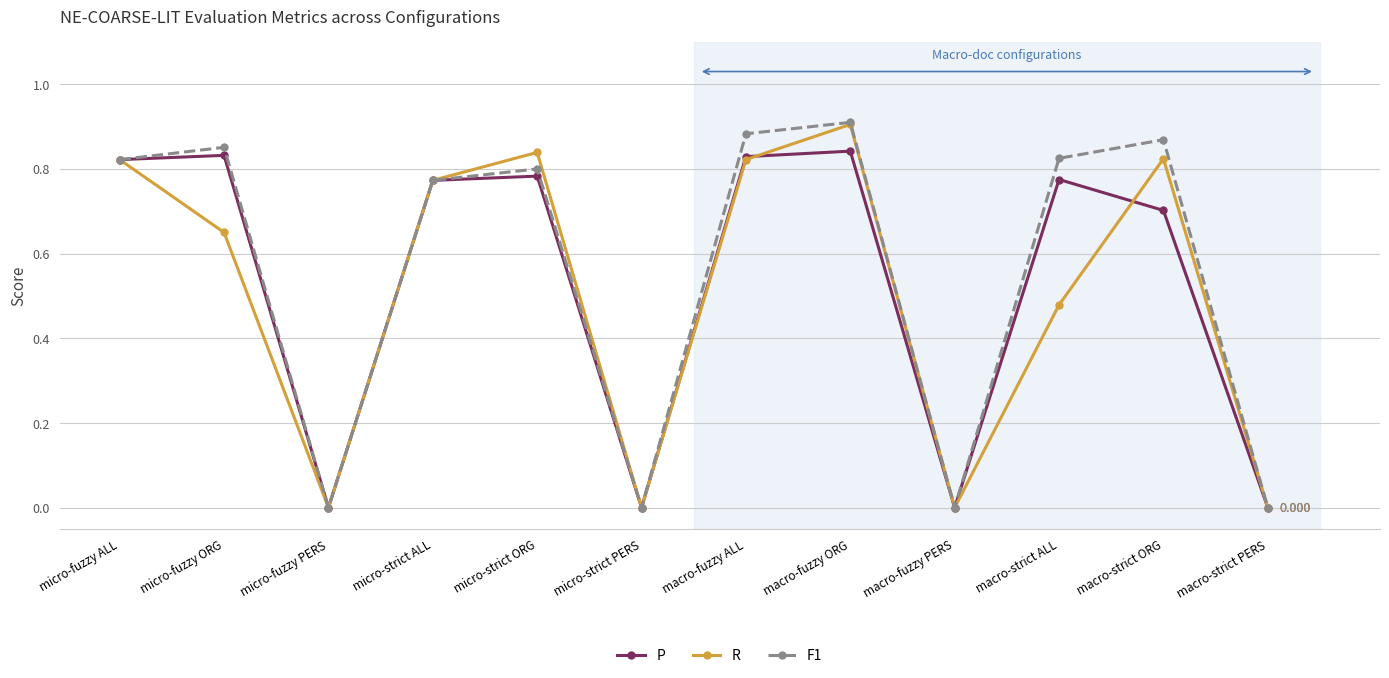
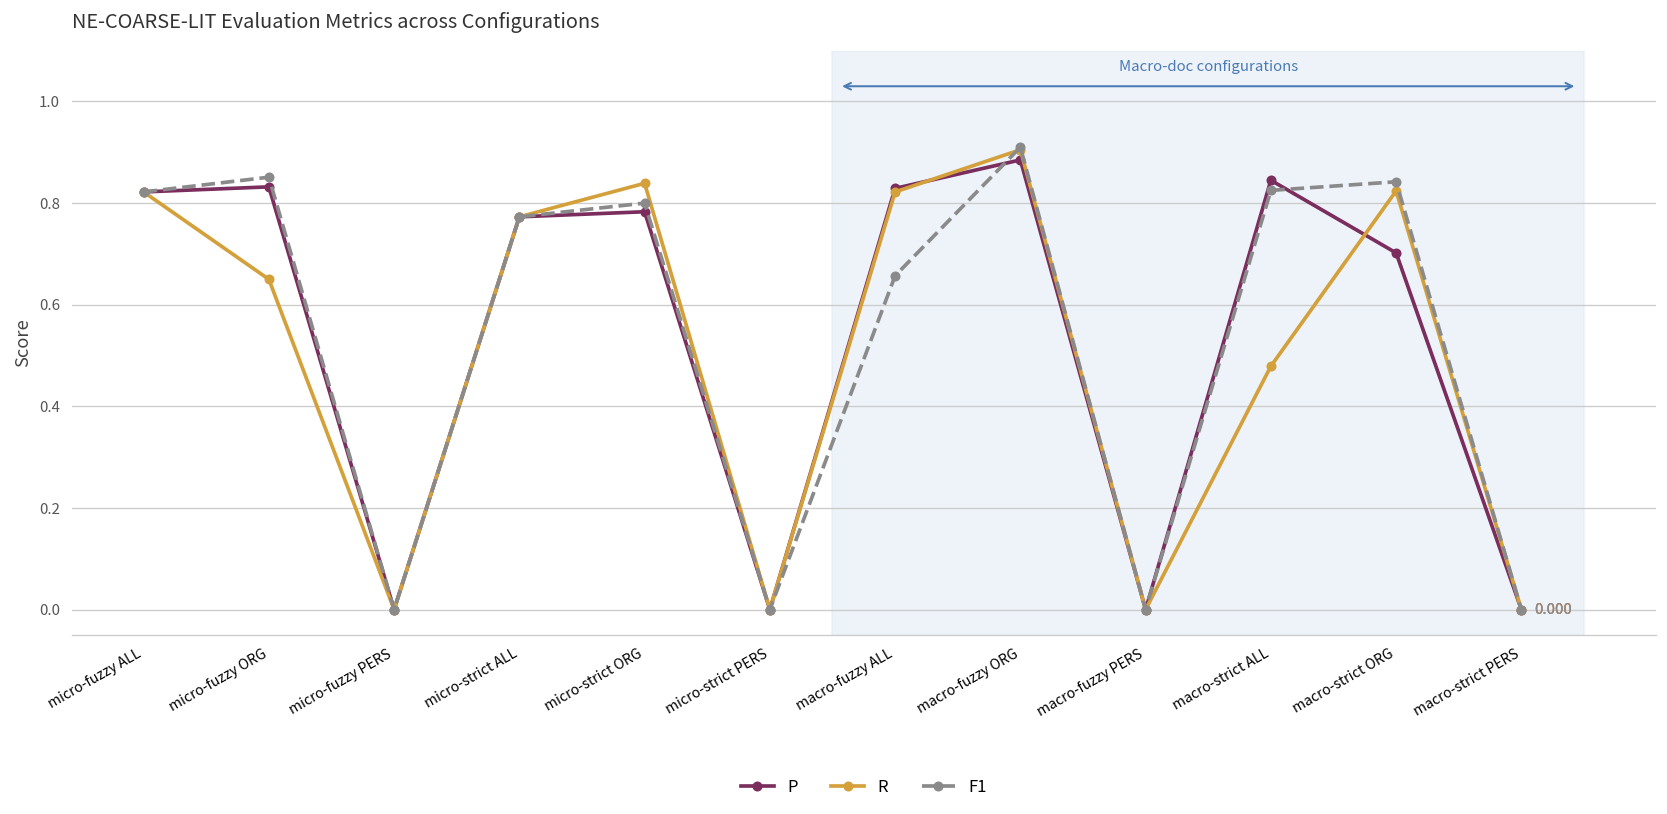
F1, macro-fuzzy ALL: 0.88 -> 0.66
P, macro-fuzzy ORG: 0.84 -> 0.89
P, macro-strict ALL: 0.78 -> 0.85
F1, macro-strict ORG: 0.87 -> 0.84
